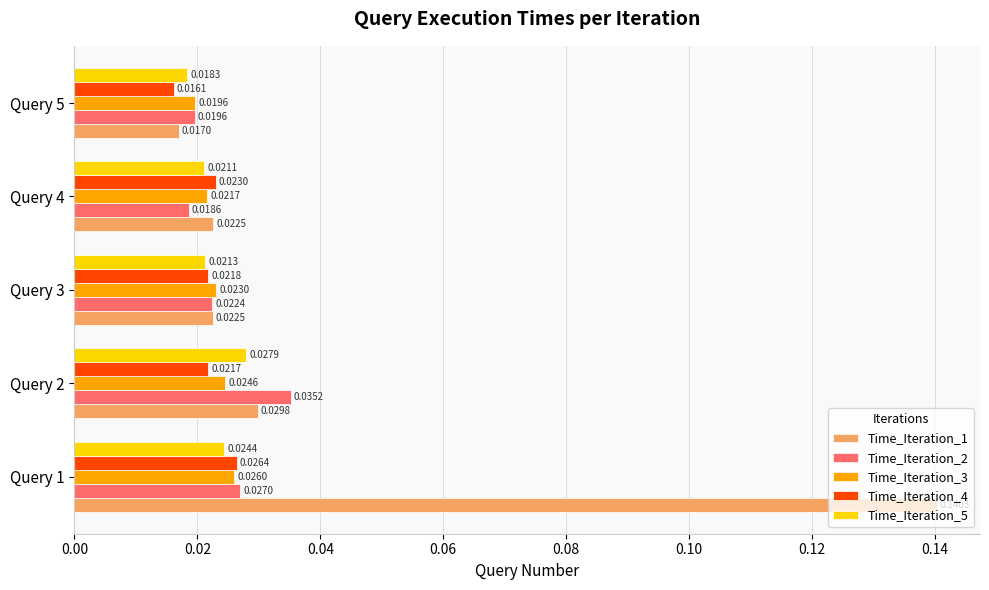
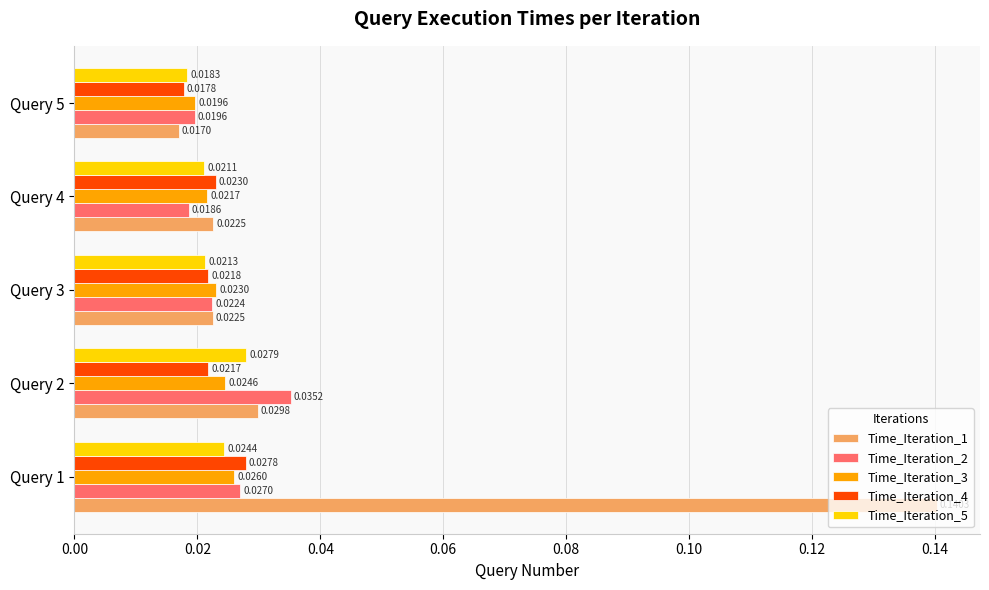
Time_Iteration_4, Query 5: 0.0161 -> 0.0178
Time_Iteration_4, Query 1: 0.0264 -> 0.0278
